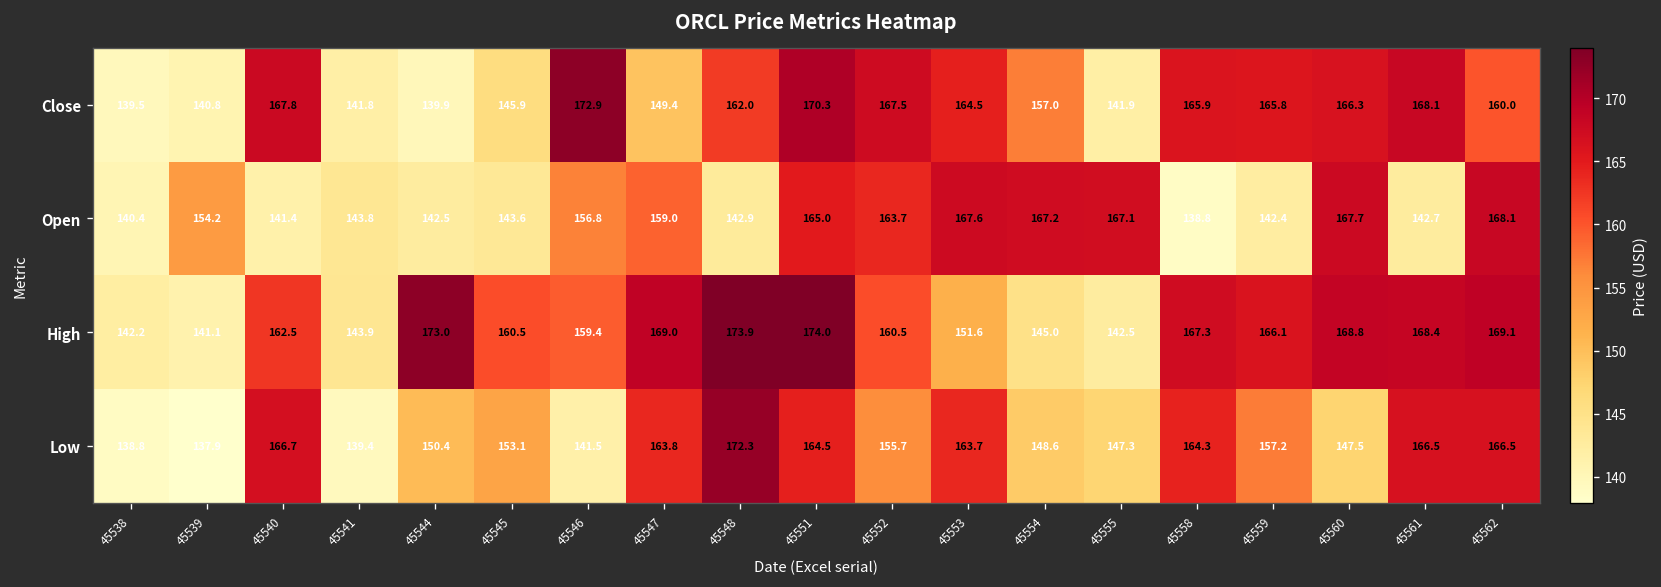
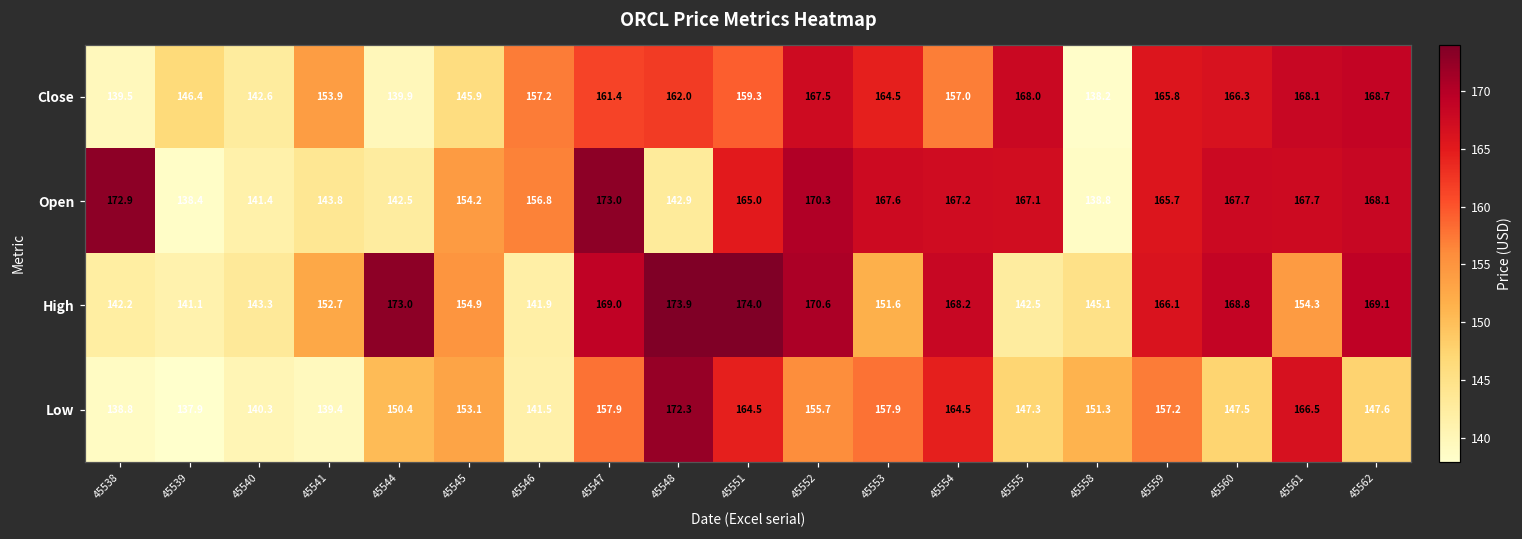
Close, 45539: 140.8 -> 146.4
Close, 45540: 167.8 -> 142.6
Close, 45541: 141.8 -> 153.9
Close, 45546: 172.9 -> 157.2
Close, 45547: 149.4 -> 161.4
Close, 45551: 170.3 -> 159.3
Close, 45555: 141.9 -> 168.0
Close, 45558: 165.9 -> 138.2
Close, 45562: 160.0 -> 168.7
Open, 45538: 140.4 -> 172.9
Open, 45539: 154.2 -> 138.4
Open, 45545: 143.6 -> 154.2
Open, 45547: 159.0 -> 173.0
Open, 45552: 163.7 -> 170.3
Open, 45559: 142.4 -> 165.7
Open, 45561: 142.7 -> 167.7
High, 45540: 162.5 -> 143.3
High, 45541: 143.9 -> 152.7
High, 45545: 160.5 -> 154.9
High, 45546: 159.4 -> 141.9
High, 45552: 160.5 -> 170.6
High, 45554: 145.0 -> 168.2
High, 45558: 167.3 -> 145.1
High, 45561: 168.4 -> 154.3
Low, 45540: 166.7 -> 140.3
Low, 45547: 163.8 -> 157.9
Low, 45553: 163.7 -> 157.9
Low, 45554: 148.6 -> 164.5
Low, 45558: 164.3 -> 151.3
Low, 45562: 166.5 -> 147.6
